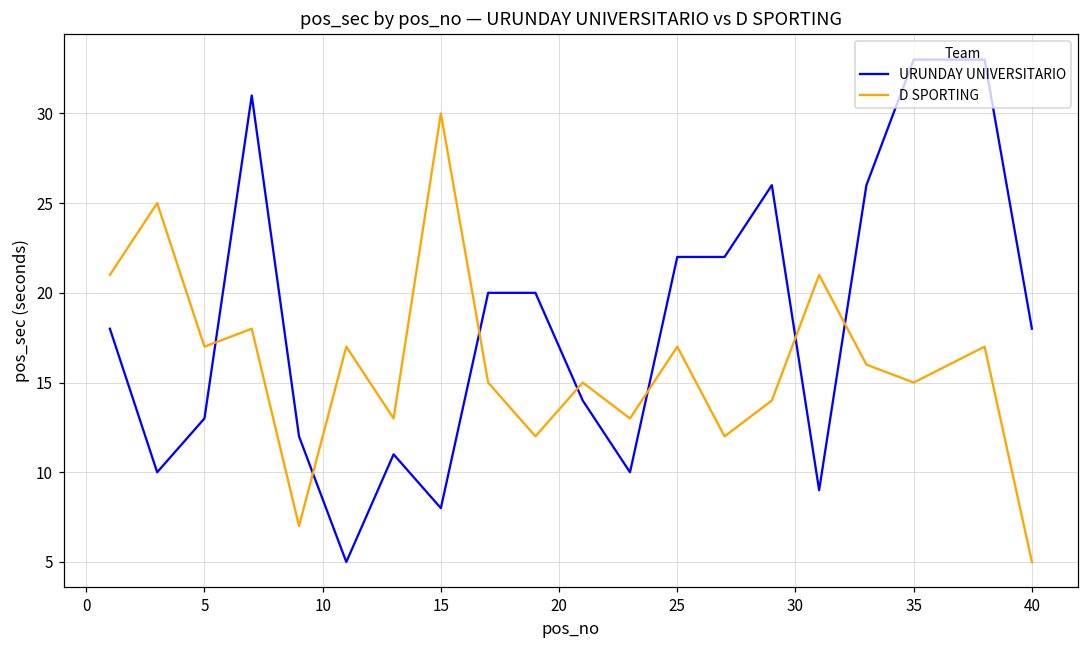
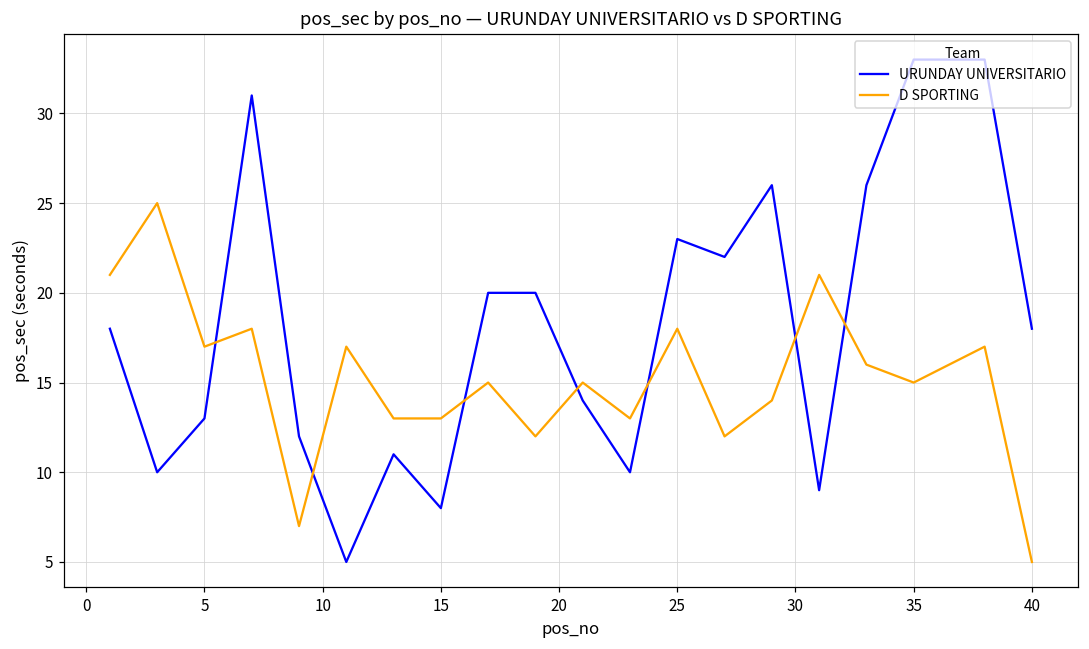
D SPORTING, 15: 30 -> 13
URUNDAY UNIVERSITARIO, 25: 22 -> 23
D SPORTING, 25: 17 -> 18
